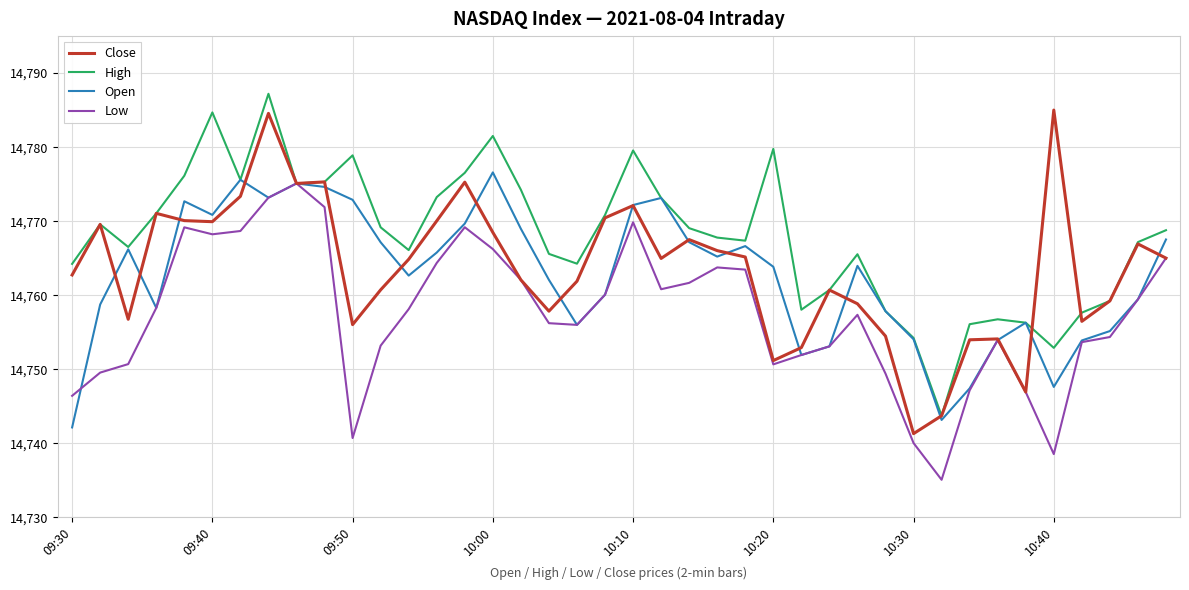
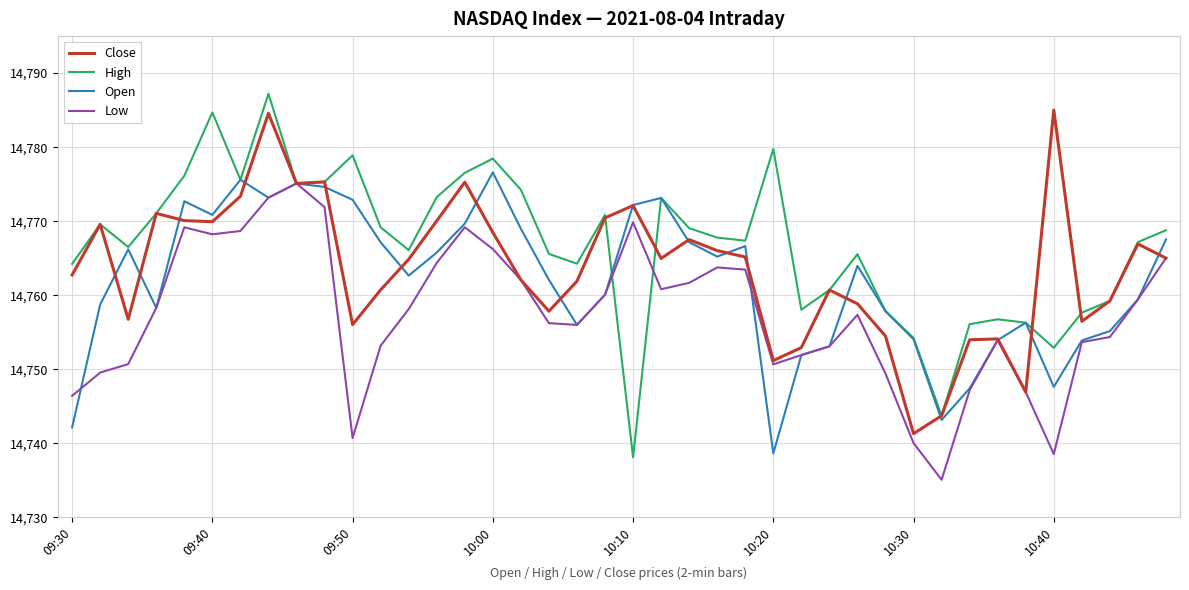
High, 10:00: 14,782 -> 14,778
High, 10:10: 14,780 -> 14,738
Open, 10:20: 14,764 -> 14,739
